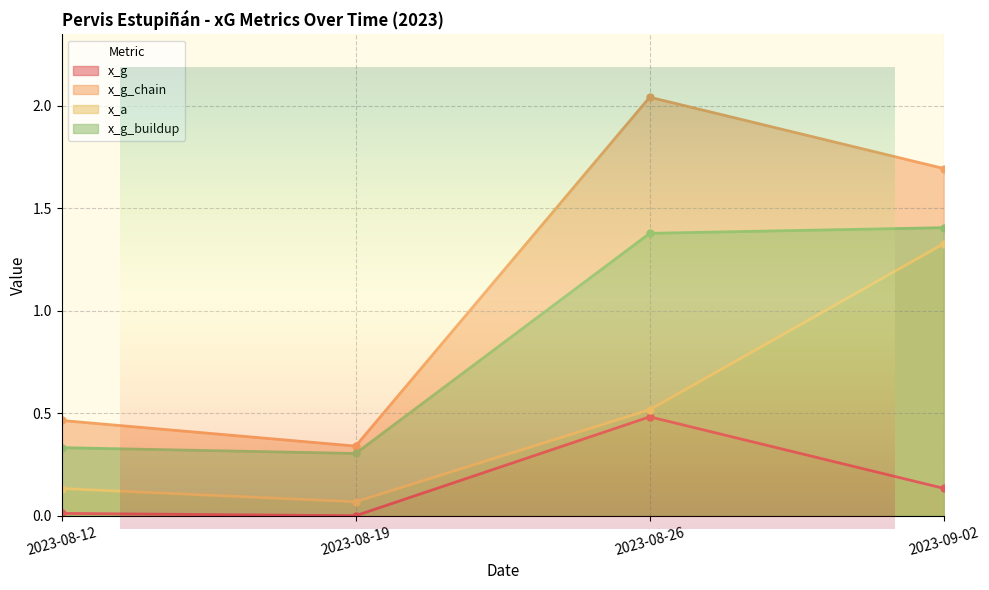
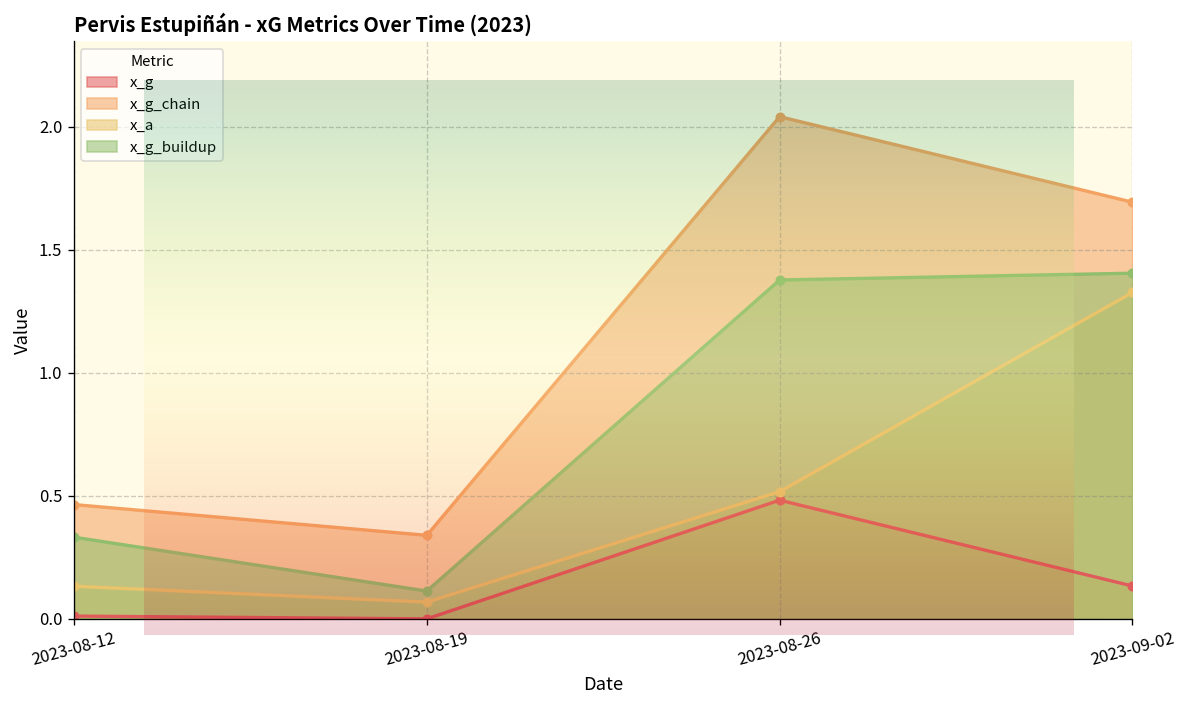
Pervis Estupiñán - xG Metrics Over Time (2023), x_g_buildup, 2023-08-19: 0.30 -> 0.11
